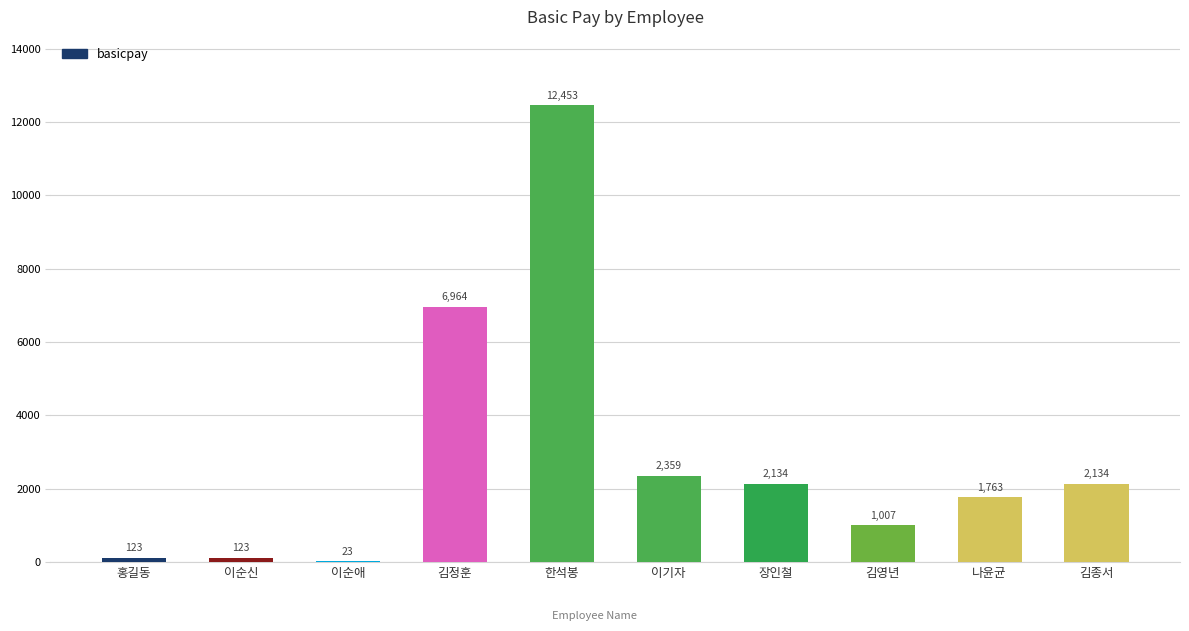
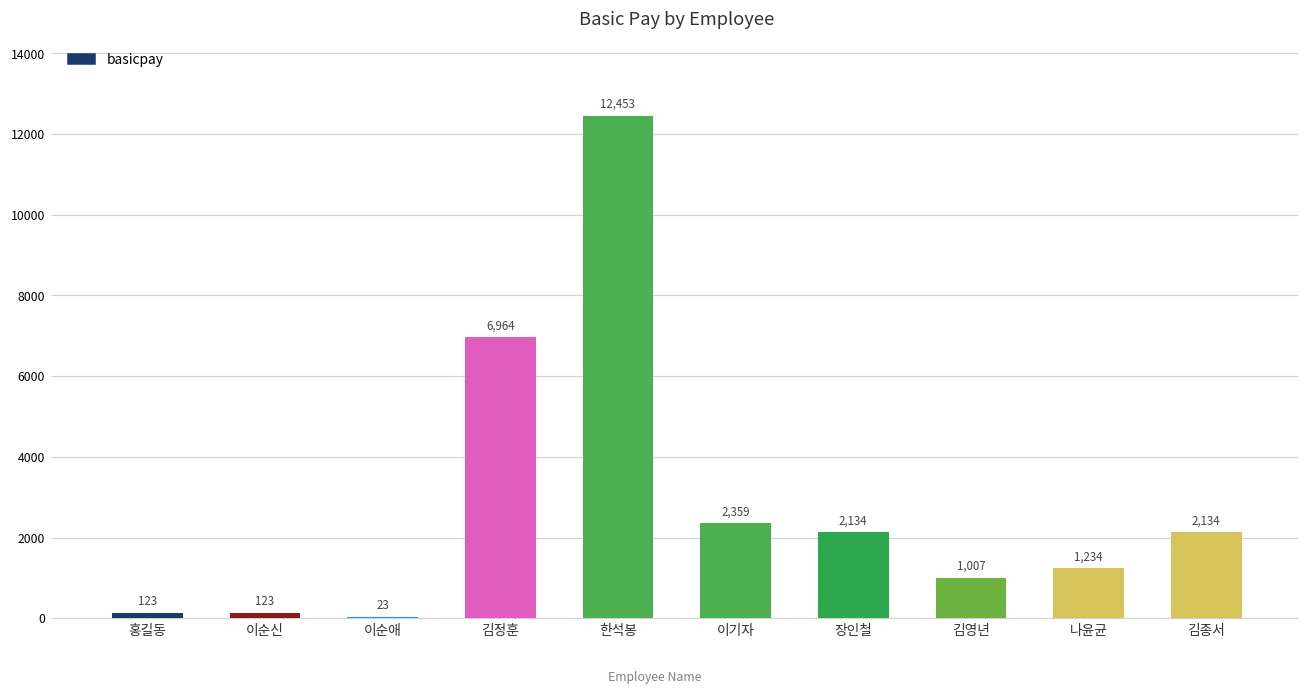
나윤균: 1,763 -> 1,234
